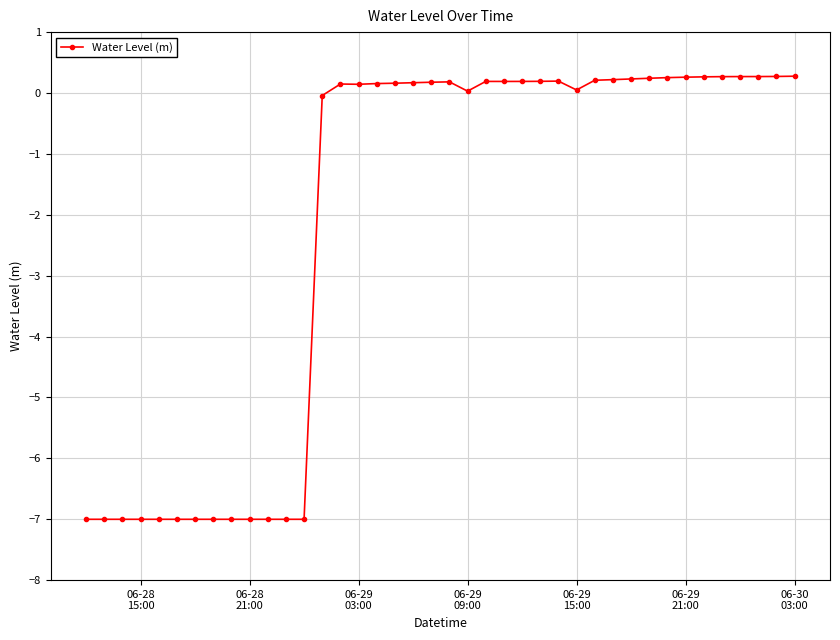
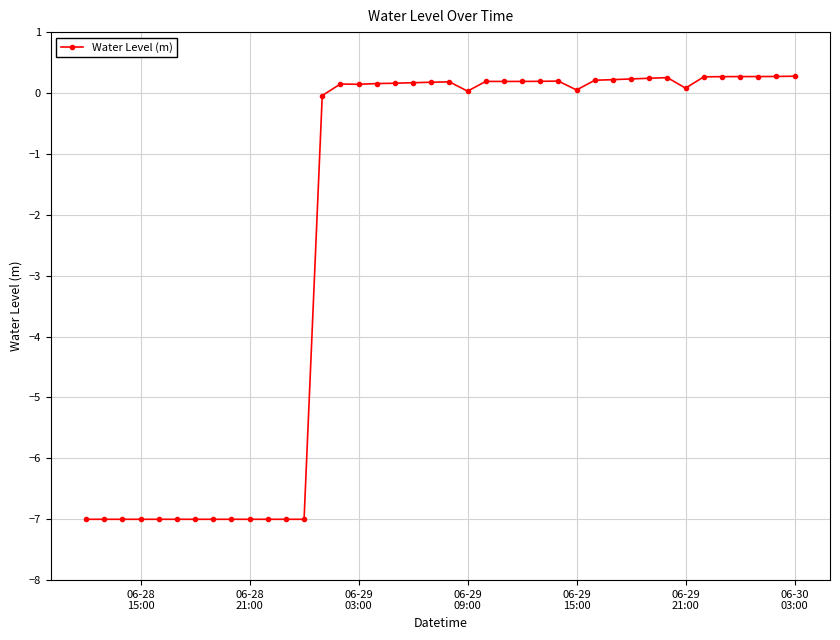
06-29 21:00: 0.3 -> 0.1
